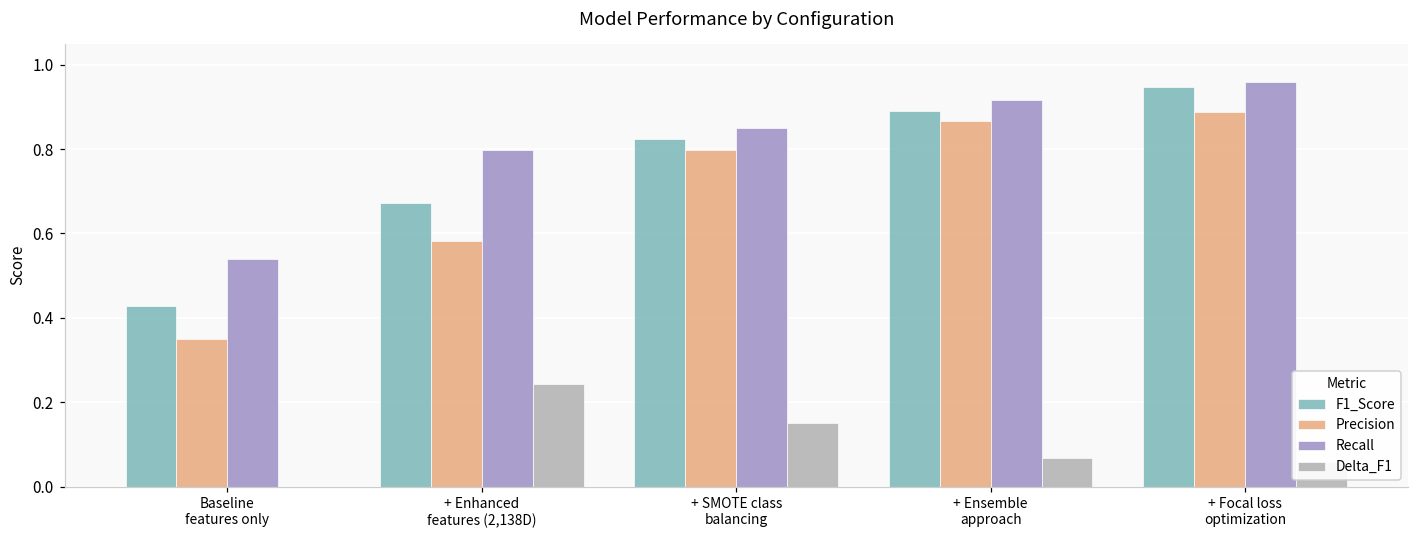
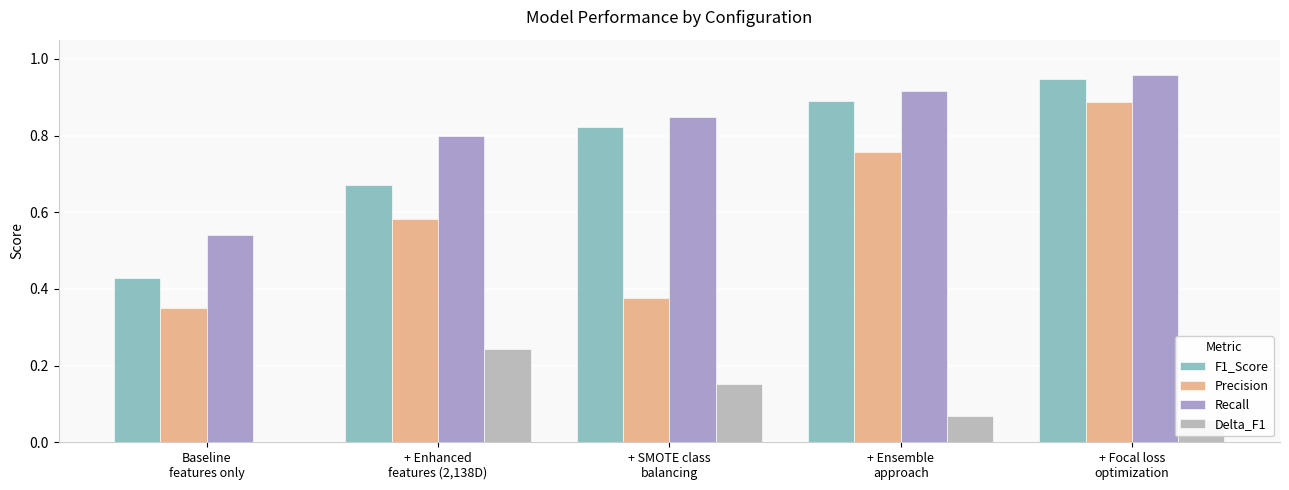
Precision, + SMOTE class balancing: 0.80 -> 0.38
Precision, + Ensemble approach: 0.87 -> 0.76
